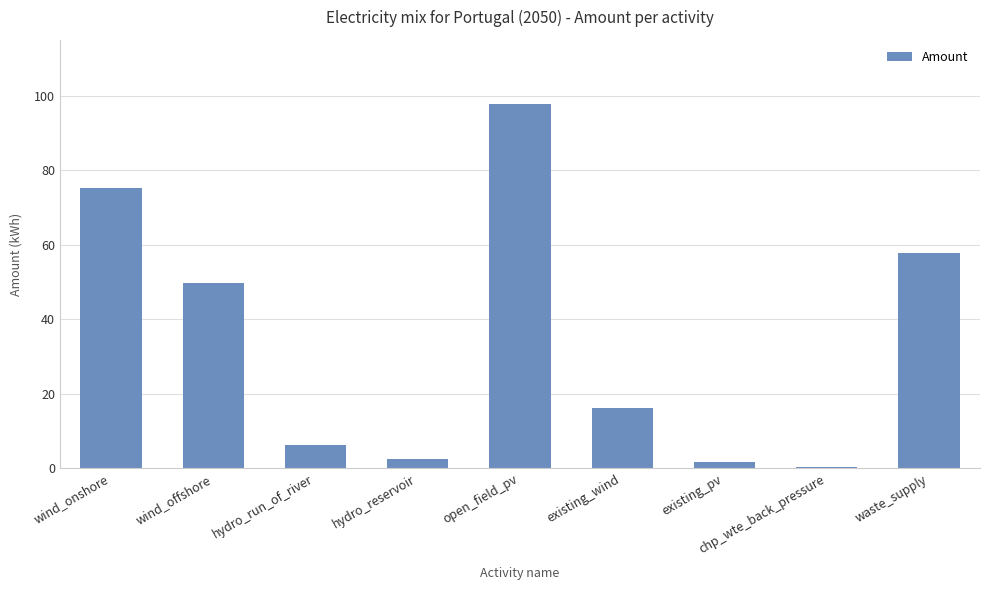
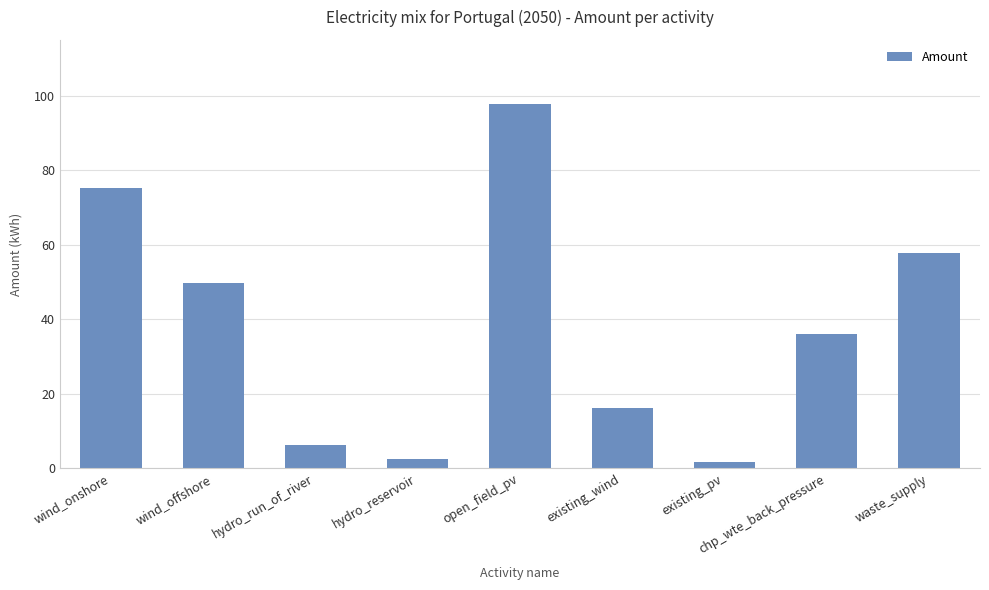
chp_wte_back_pressure: 0 -> 36
